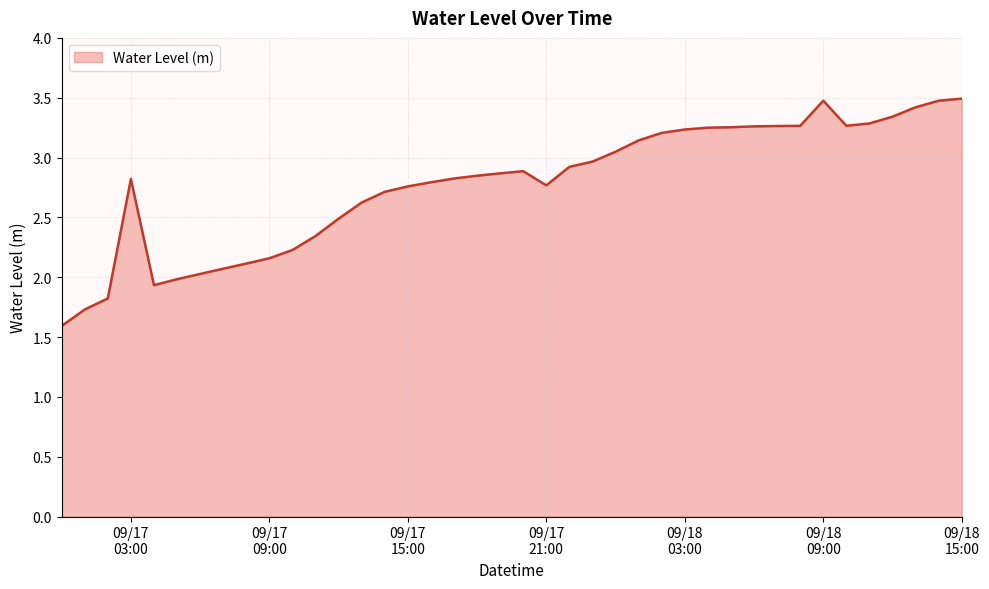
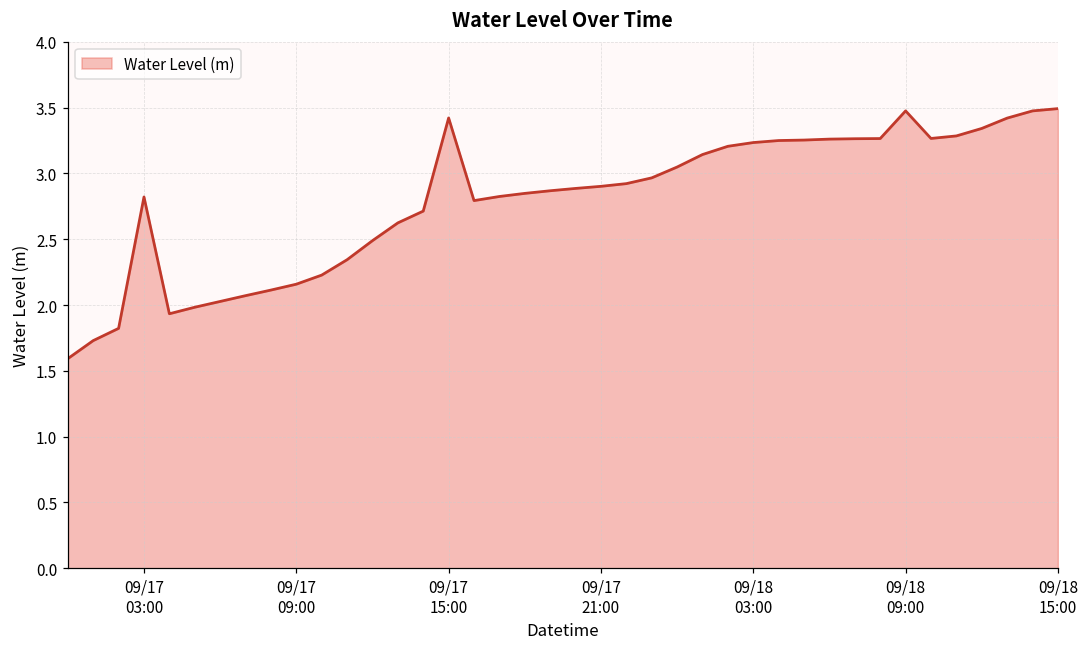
09/17 15:00: 2.76 -> 3.42
09/17 21:00: 2.77 -> 2.90
